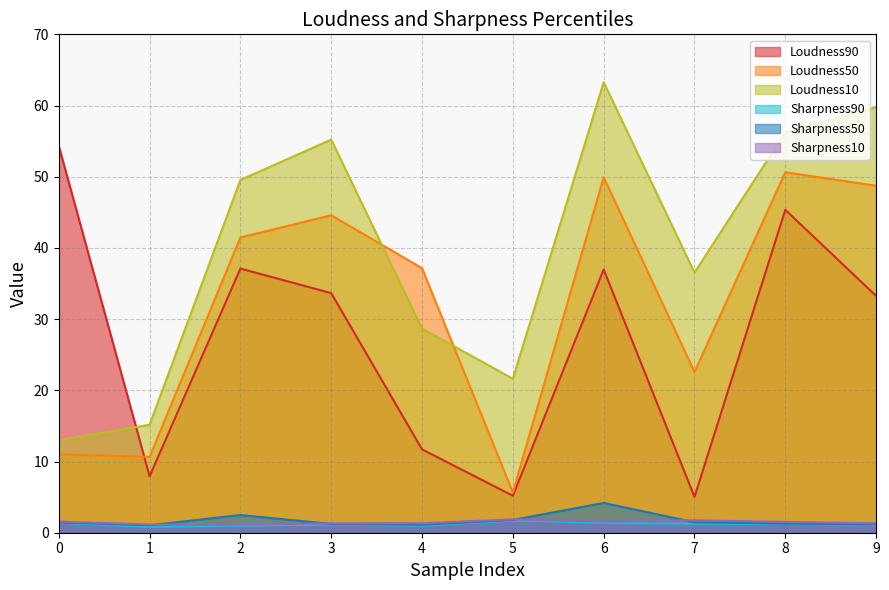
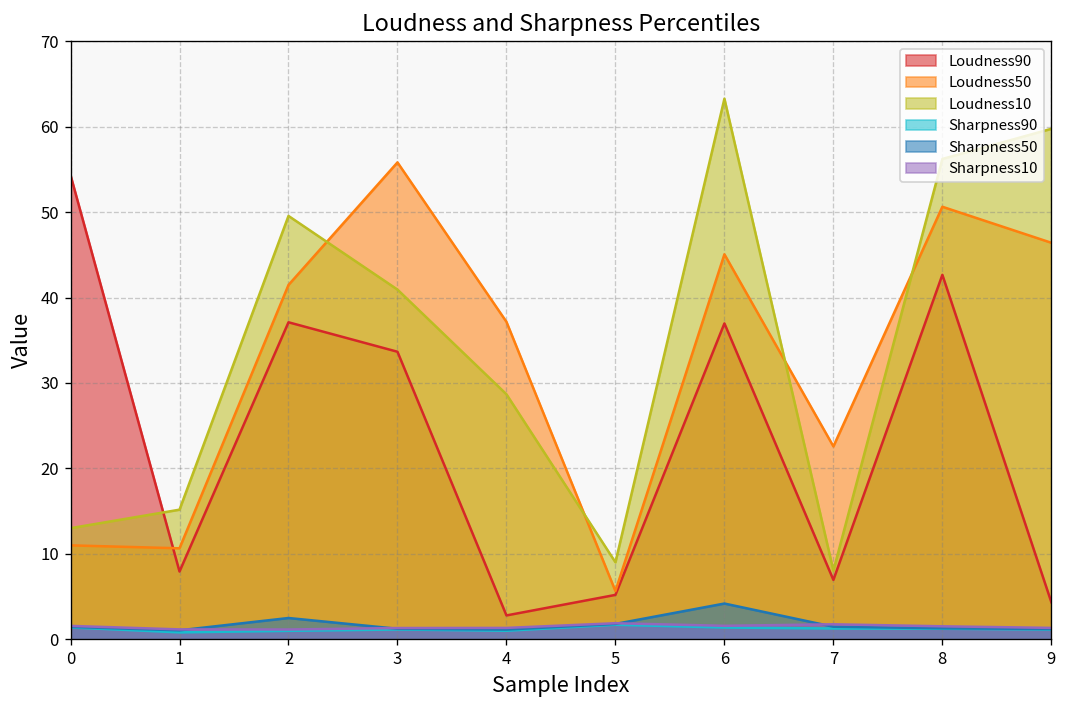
Loudness50, 3: 45 -> 56
Loudness10, 3: 55 -> 41
Loudness90, 4: 12 -> 3
Loudness10, 5: 22 -> 9
Loudness50, 6: 50 -> 45
Loudness90, 7: 5 -> 7
Loudness10, 7: 37 -> 8
Loudness90, 8: 45 -> 43
Loudness90, 9: 33 -> 4
Loudness50, 9: 49 -> 46
